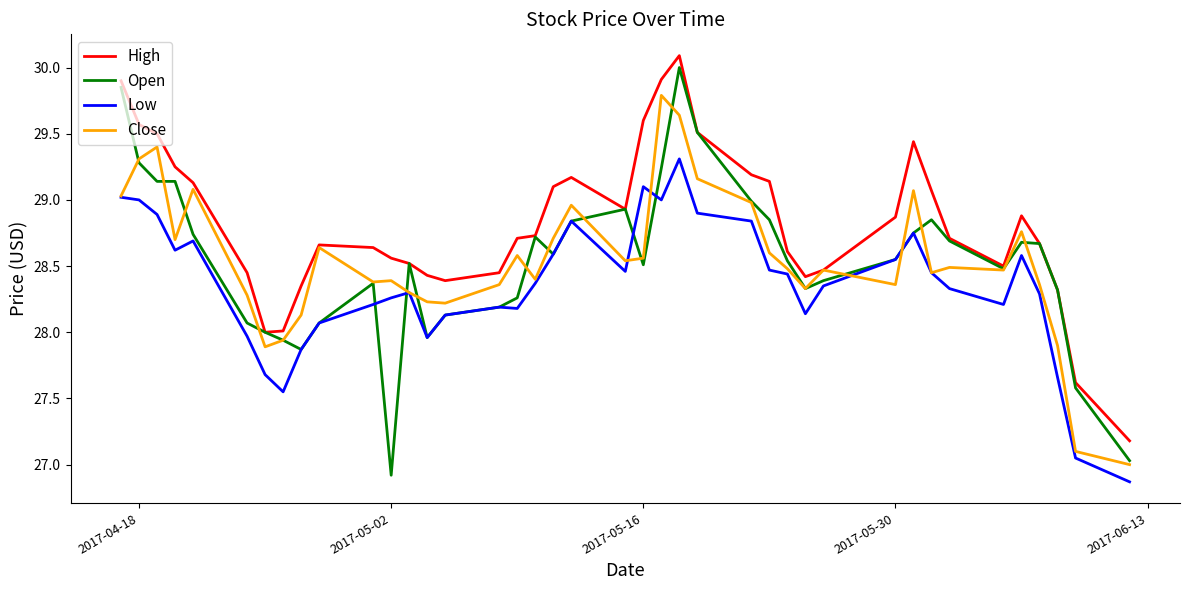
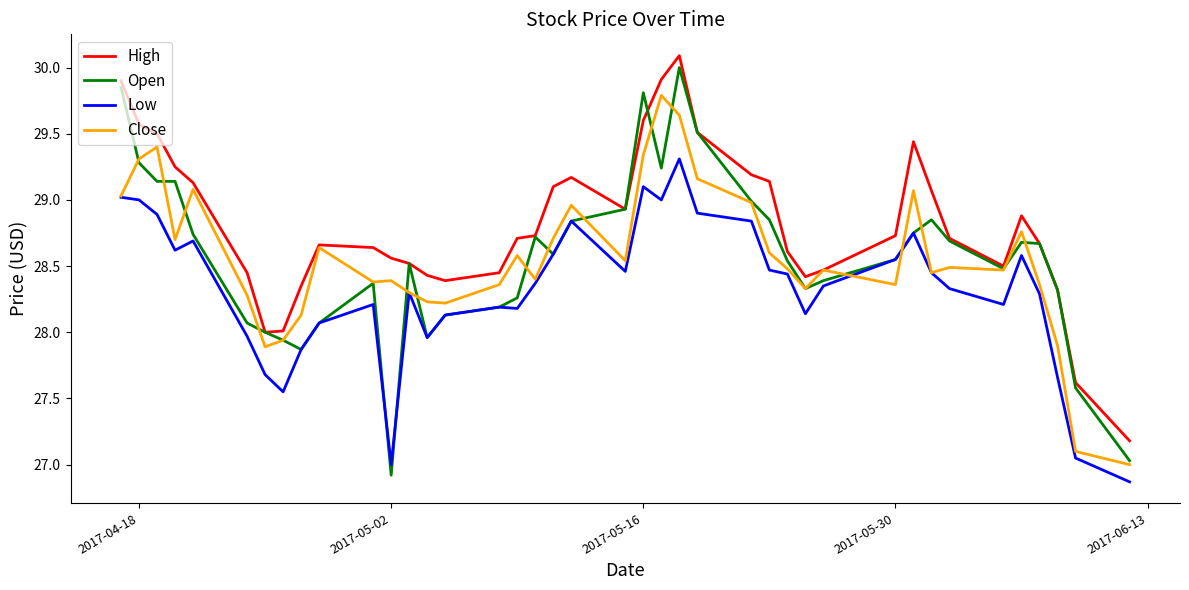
Low, 2017-05-02: 28.26 -> 27.00
Open, 2017-05-16: 28.51 -> 29.81
Close, 2017-05-16: 28.56 -> 29.34
High, 2017-05-30: 28.87 -> 28.73
